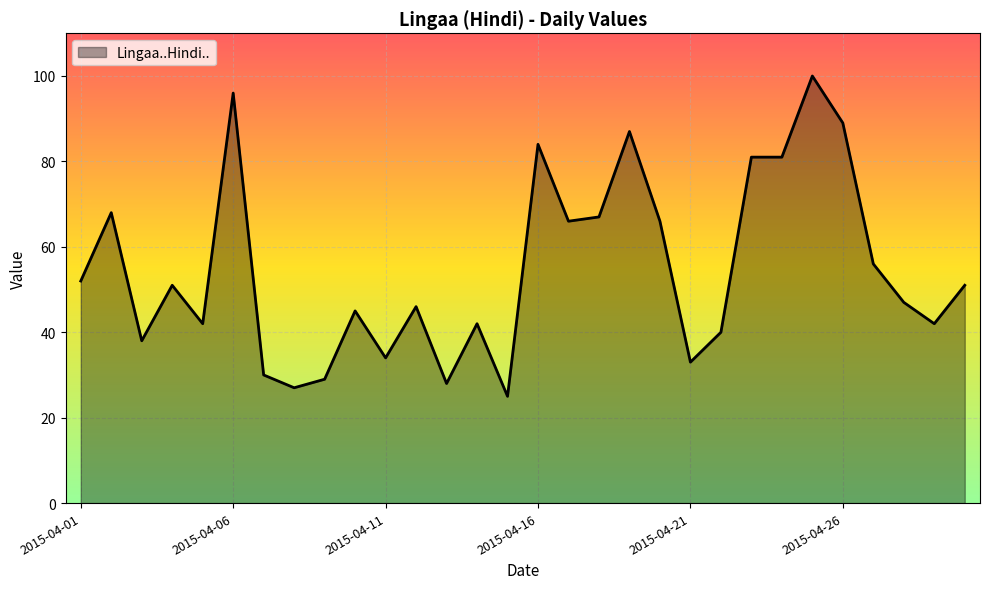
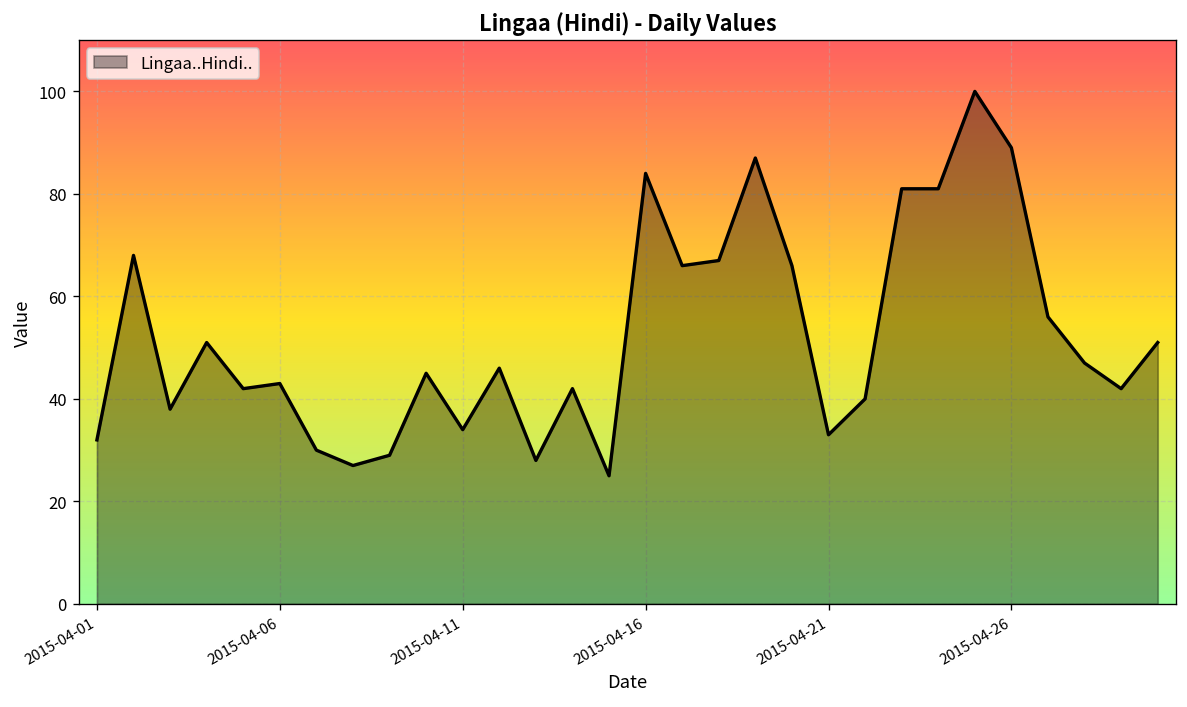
2015-04-01: 52 -> 32
2015-04-06: 96 -> 43
